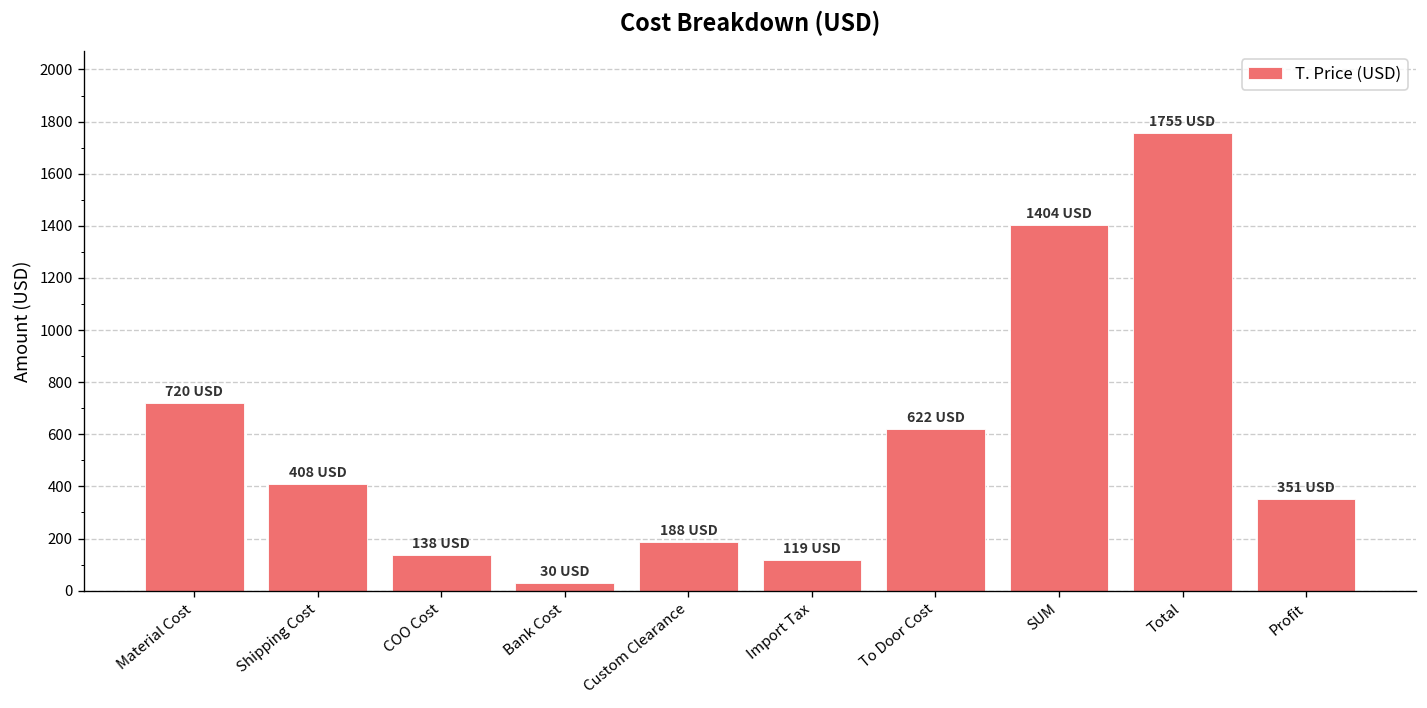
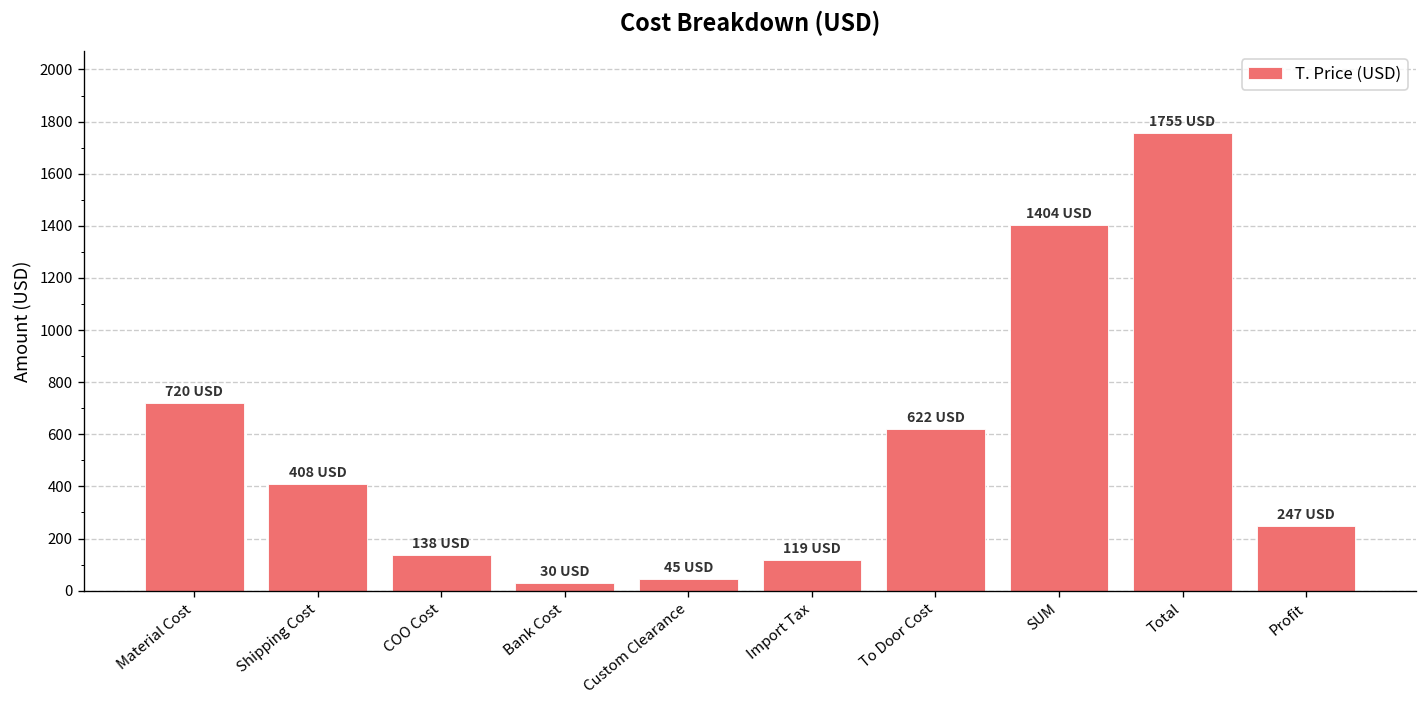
Custom Clearance: 188 -> 45
Profit: 351 -> 247
